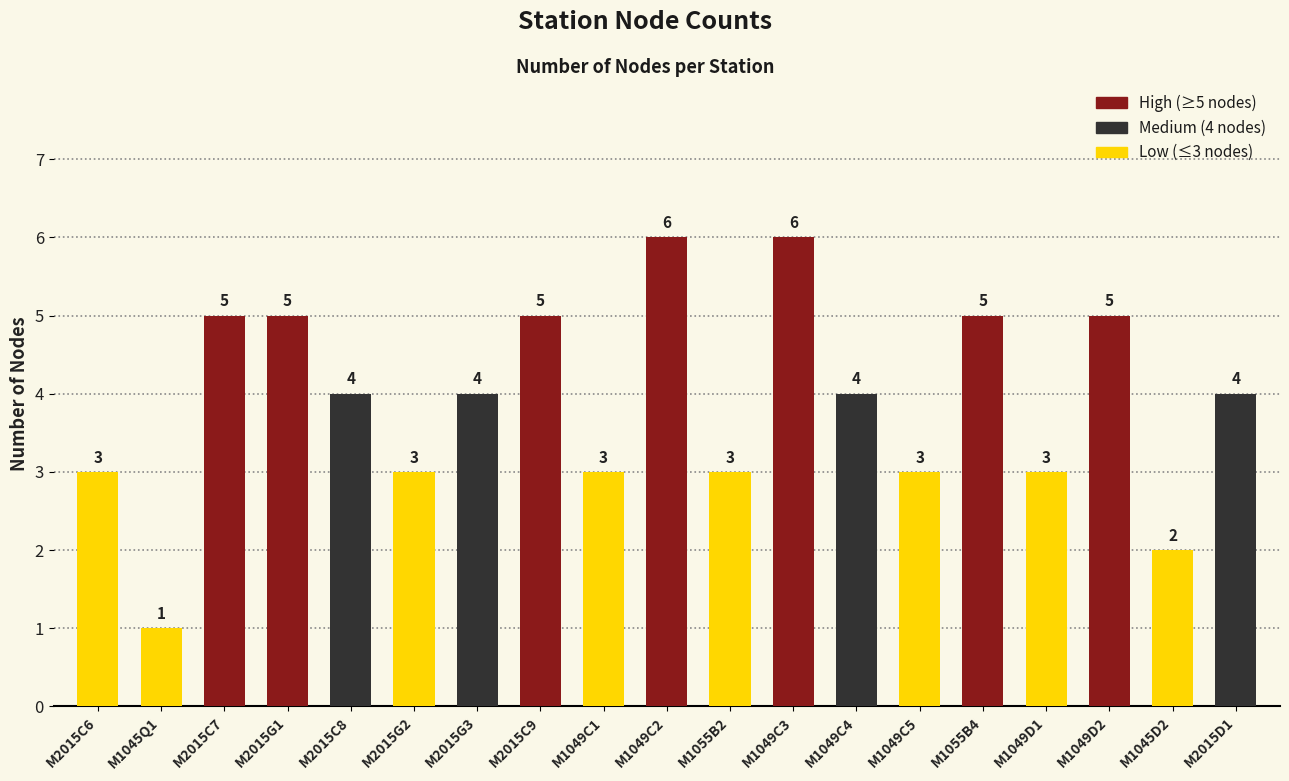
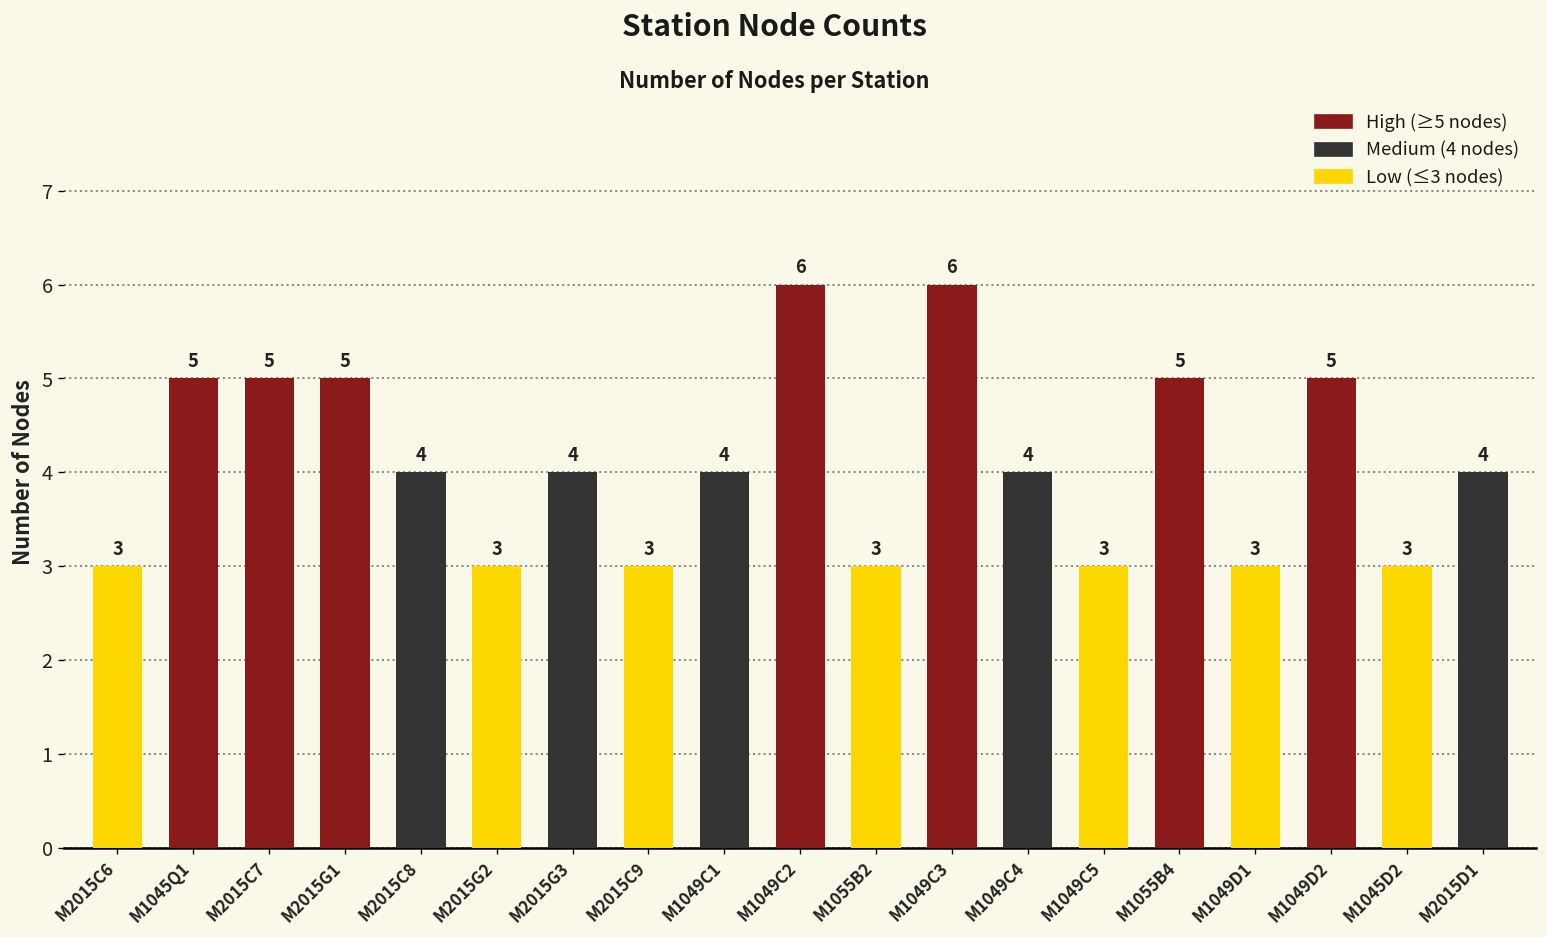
M1045Q1: 1 -> 5
M2015C9: 5 -> 3
M1049C1: 3 -> 4
M1045D2: 2 -> 3
